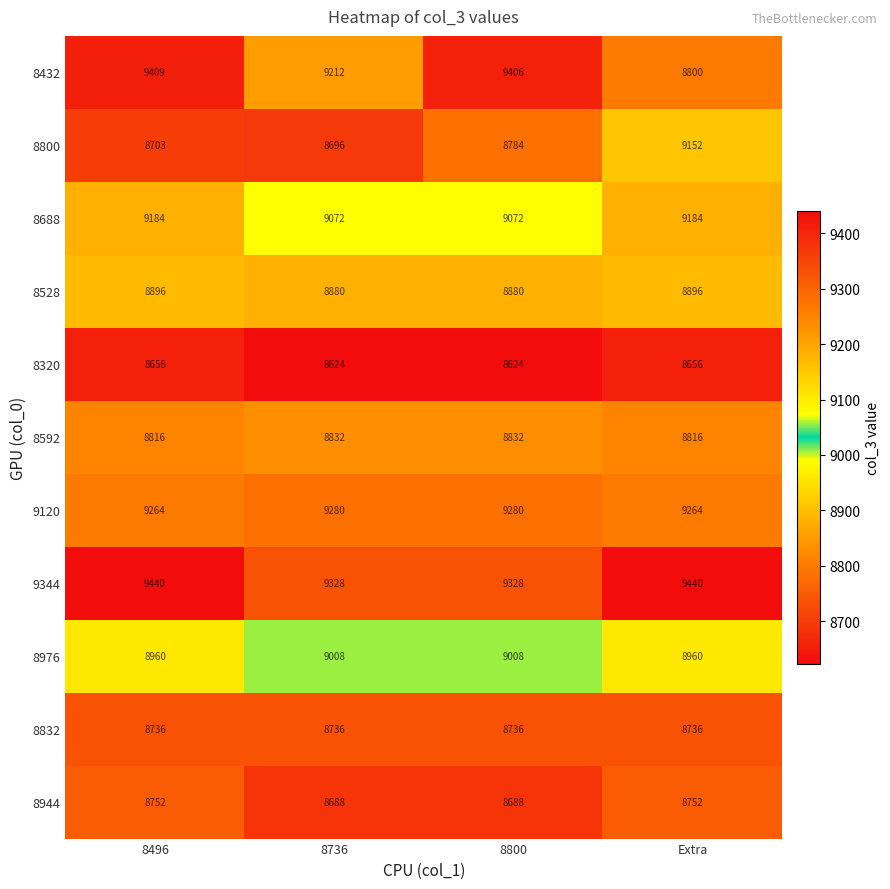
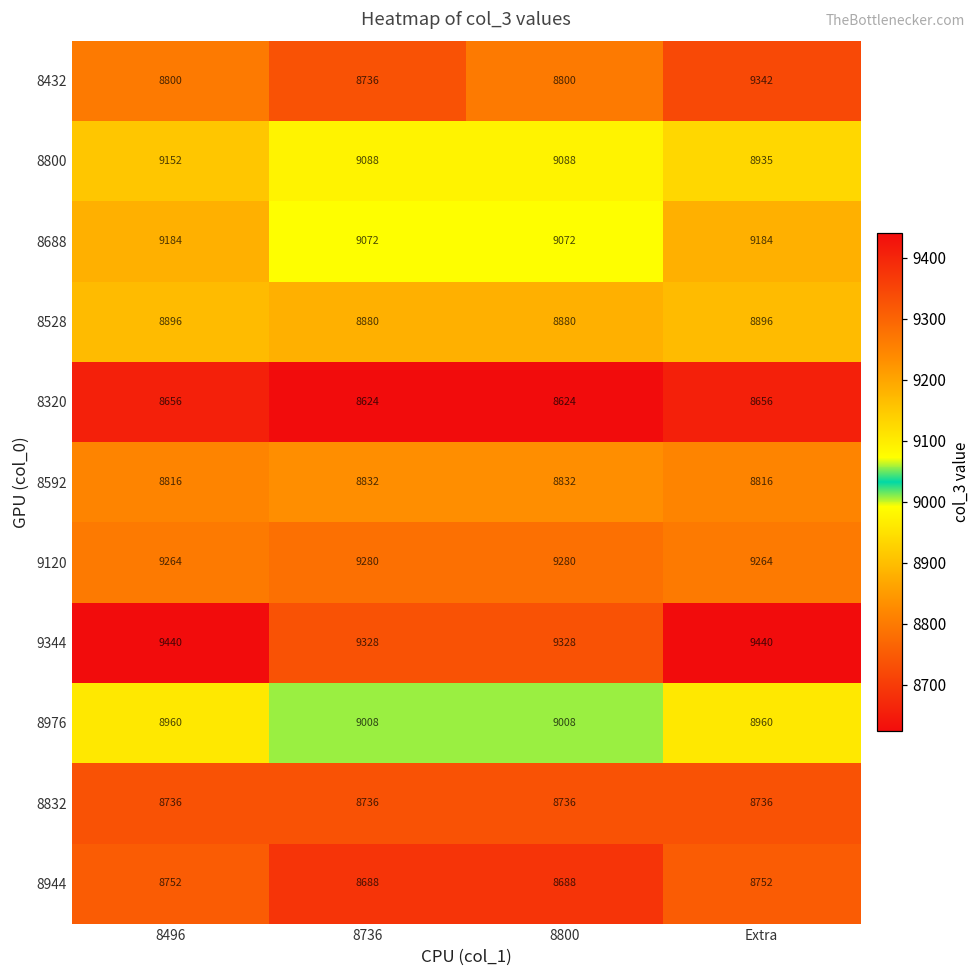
8432, 8496: 9409 -> 8800
8432, 8736: 9212 -> 8736
8432, 8800: 9406 -> 8800
8432, Extra: 8800 -> 9342
8800, 8496: 8703 -> 9152
8800, 8736: 8696 -> 9088
8800, 8800: 8784 -> 9088
8800, Extra: 9152 -> 8935
